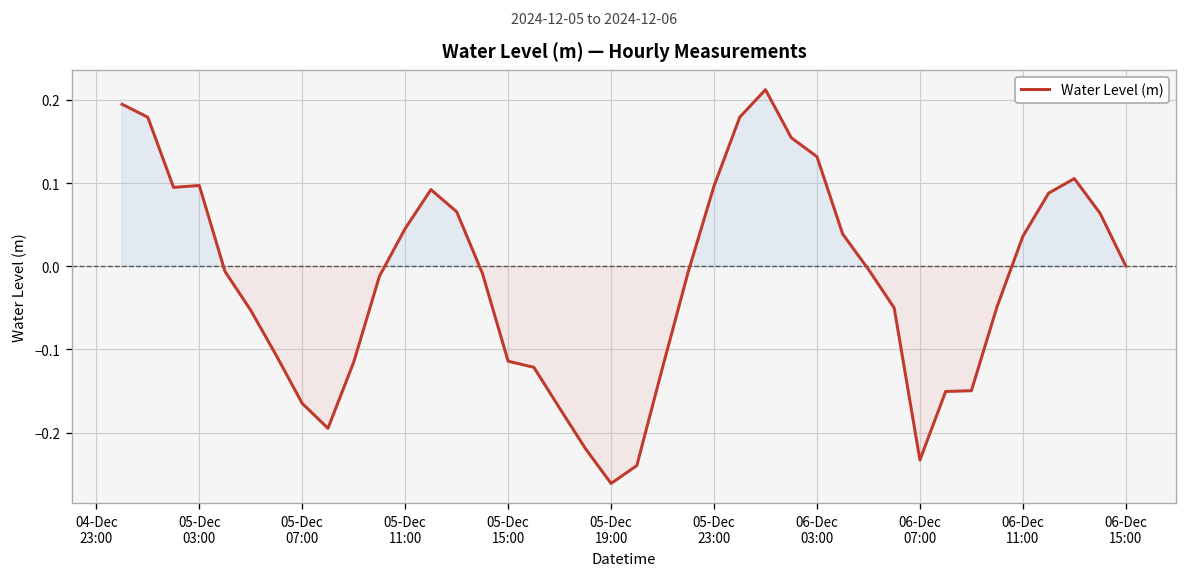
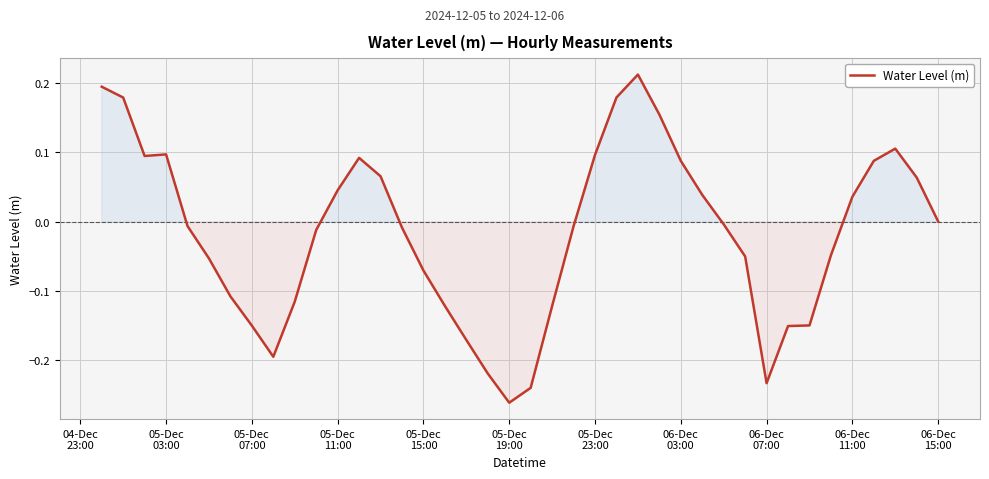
05-Dec 07:00: -0.16 -> -0.15
05-Dec 15:00: -0.11 -> -0.07
06-Dec 03:00: 0.13 -> 0.09
